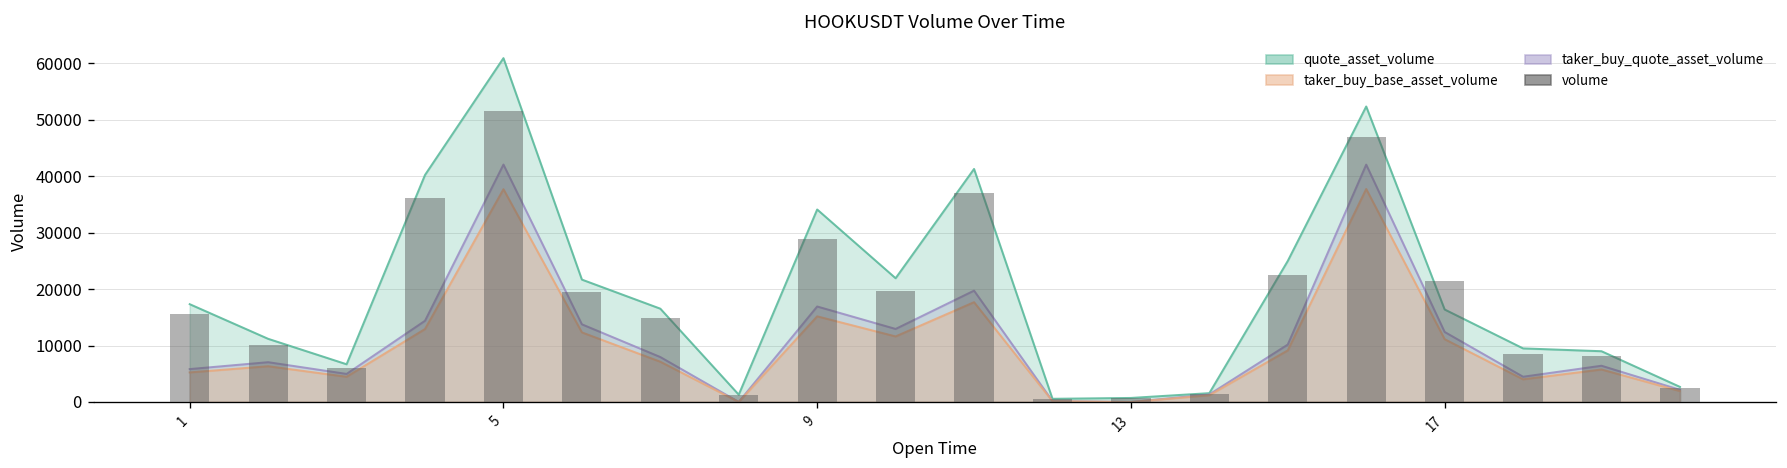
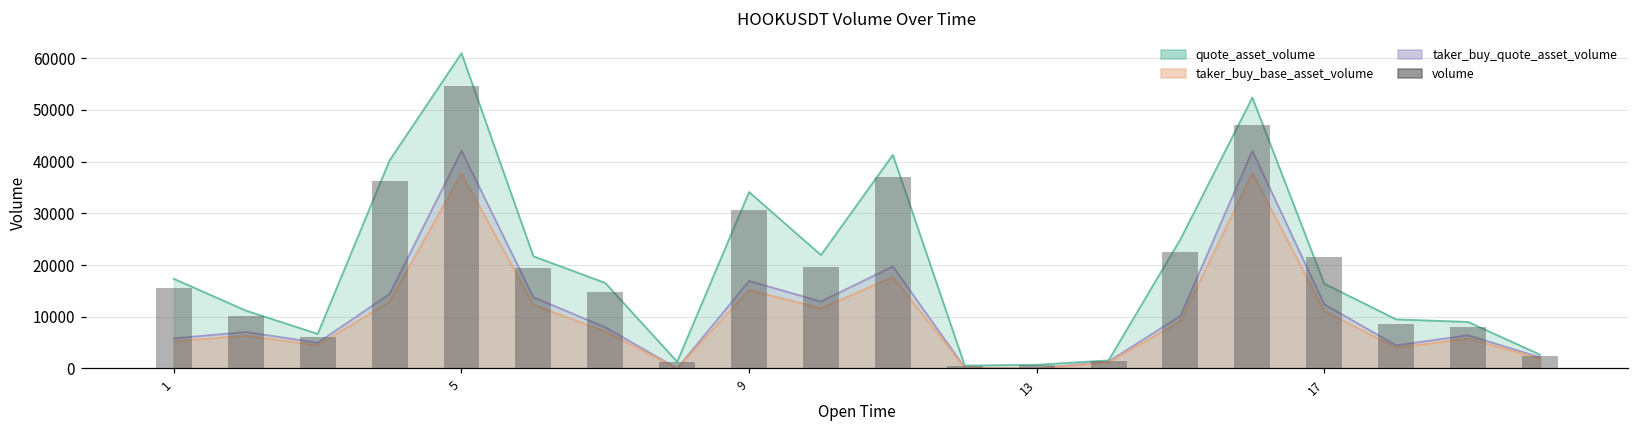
volume, 5: 52000 -> 55000
volume, 9: 29000 -> 31000
